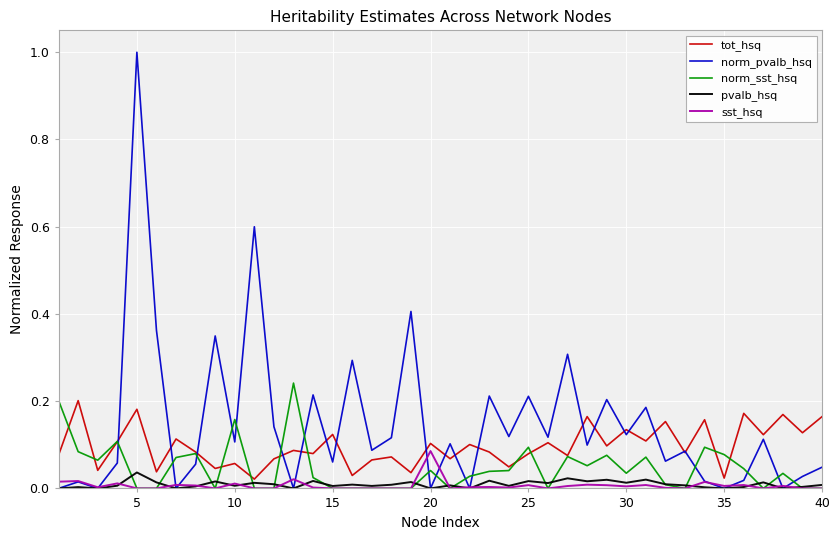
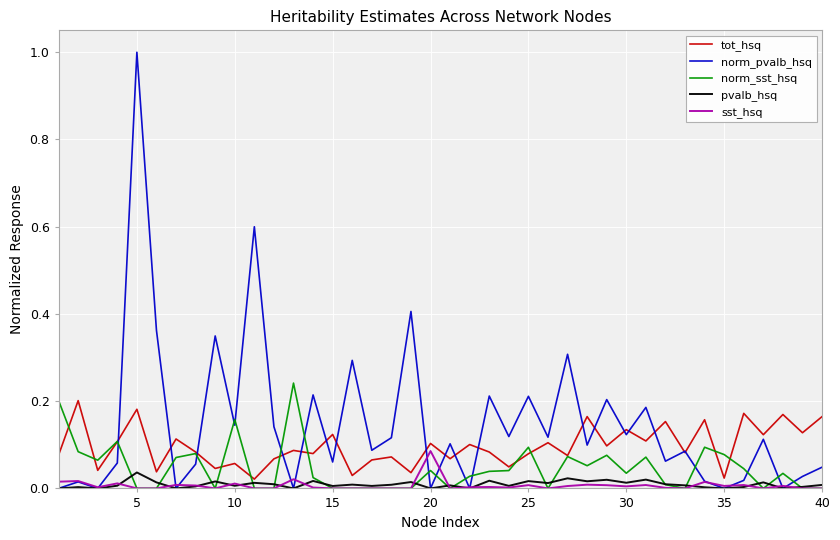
norm_pvalb_hsq, 10: 0.11 -> 0.14
